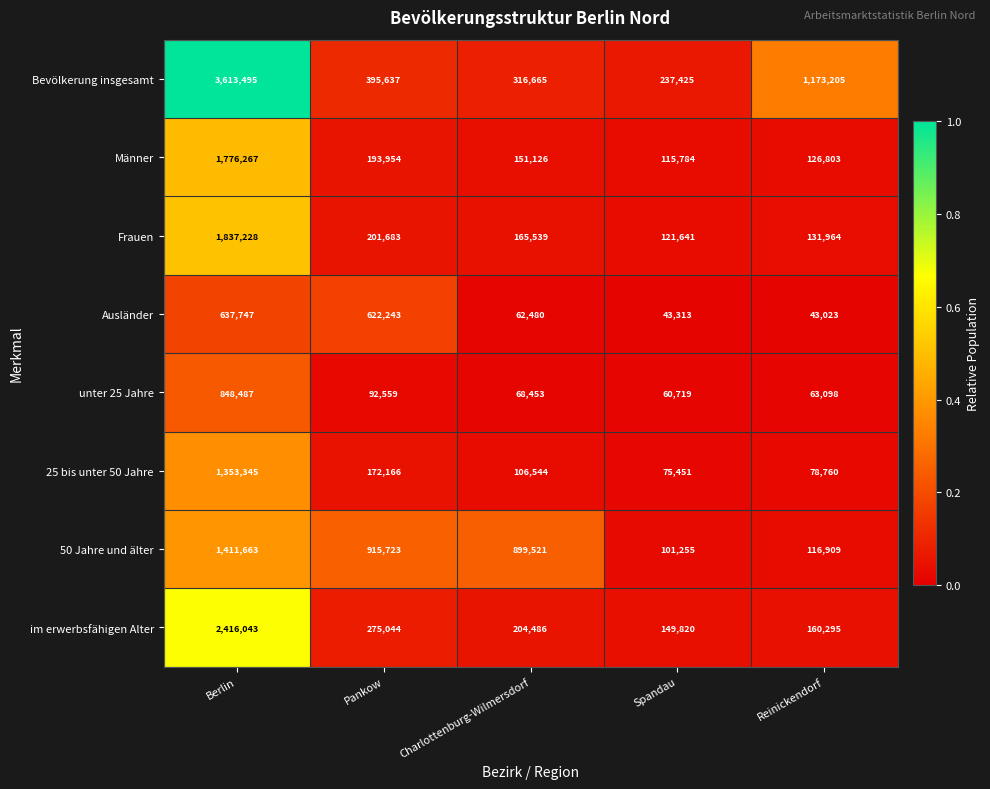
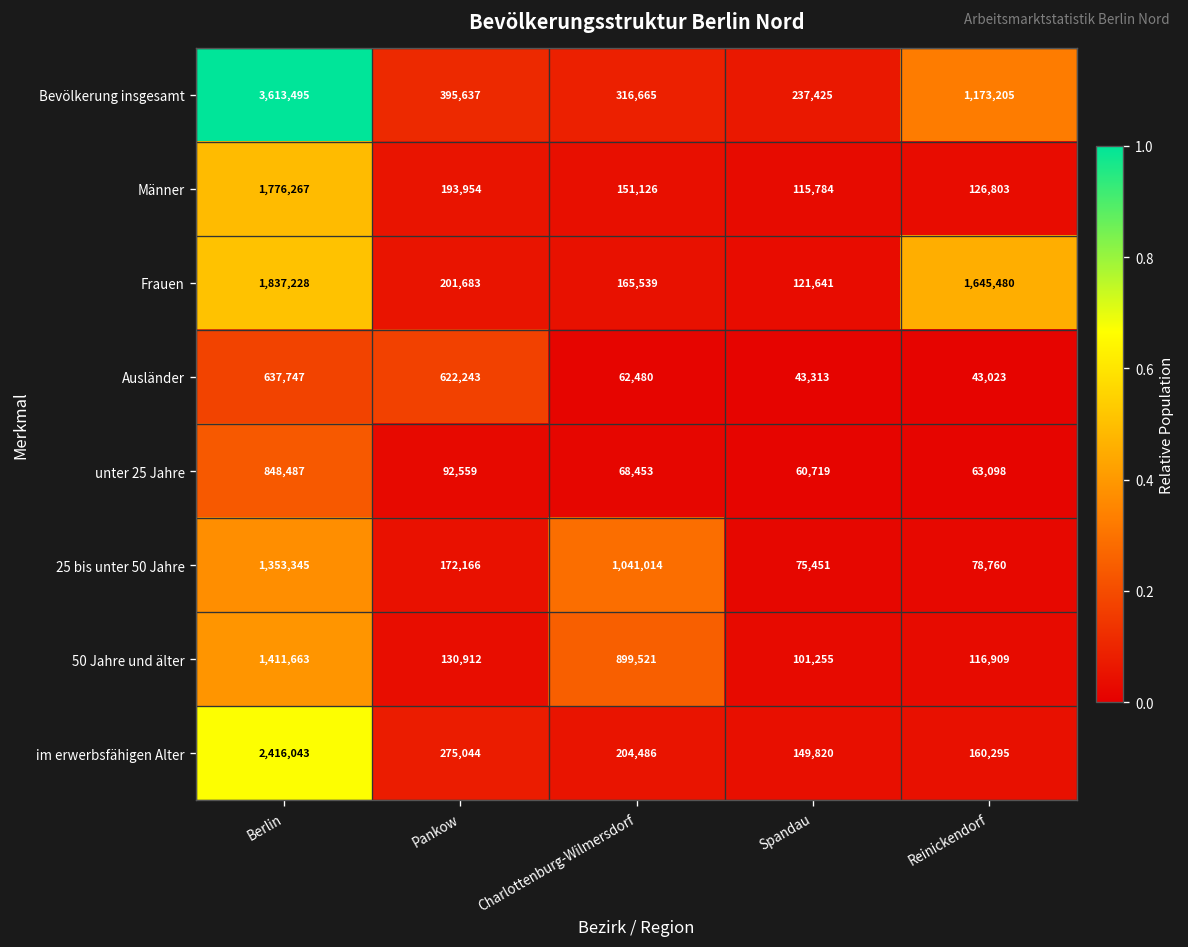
Frauen, Reinickendorf: 131,964 -> 1,645,480
25 bis unter 50 Jahre, Charlottenburg-Wilmersdorf: 106,544 -> 1,041,014
50 Jahre und älter, Pankow: 915,723 -> 130,912
